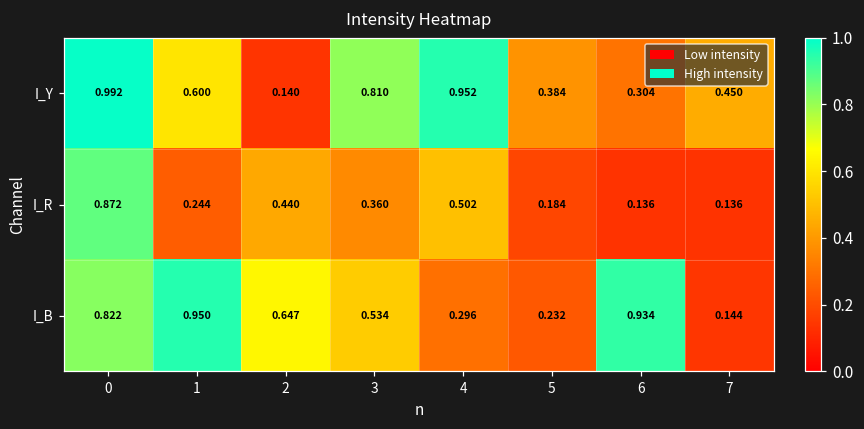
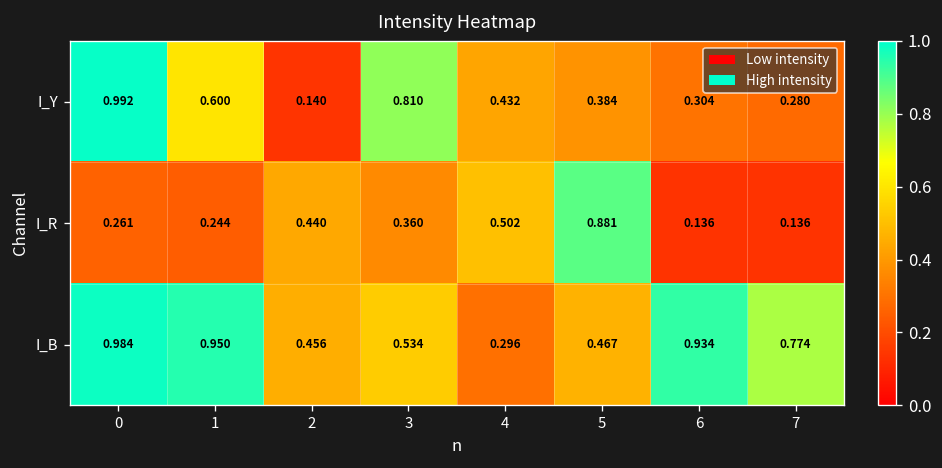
I_Y, 4: 0.952 -> 0.432
I_Y, 7: 0.450 -> 0.280
I_R, 0: 0.872 -> 0.261
I_R, 5: 0.184 -> 0.881
I_B, 0: 0.822 -> 0.984
I_B, 2: 0.647 -> 0.456
I_B, 5: 0.232 -> 0.467
I_B, 7: 0.144 -> 0.774
